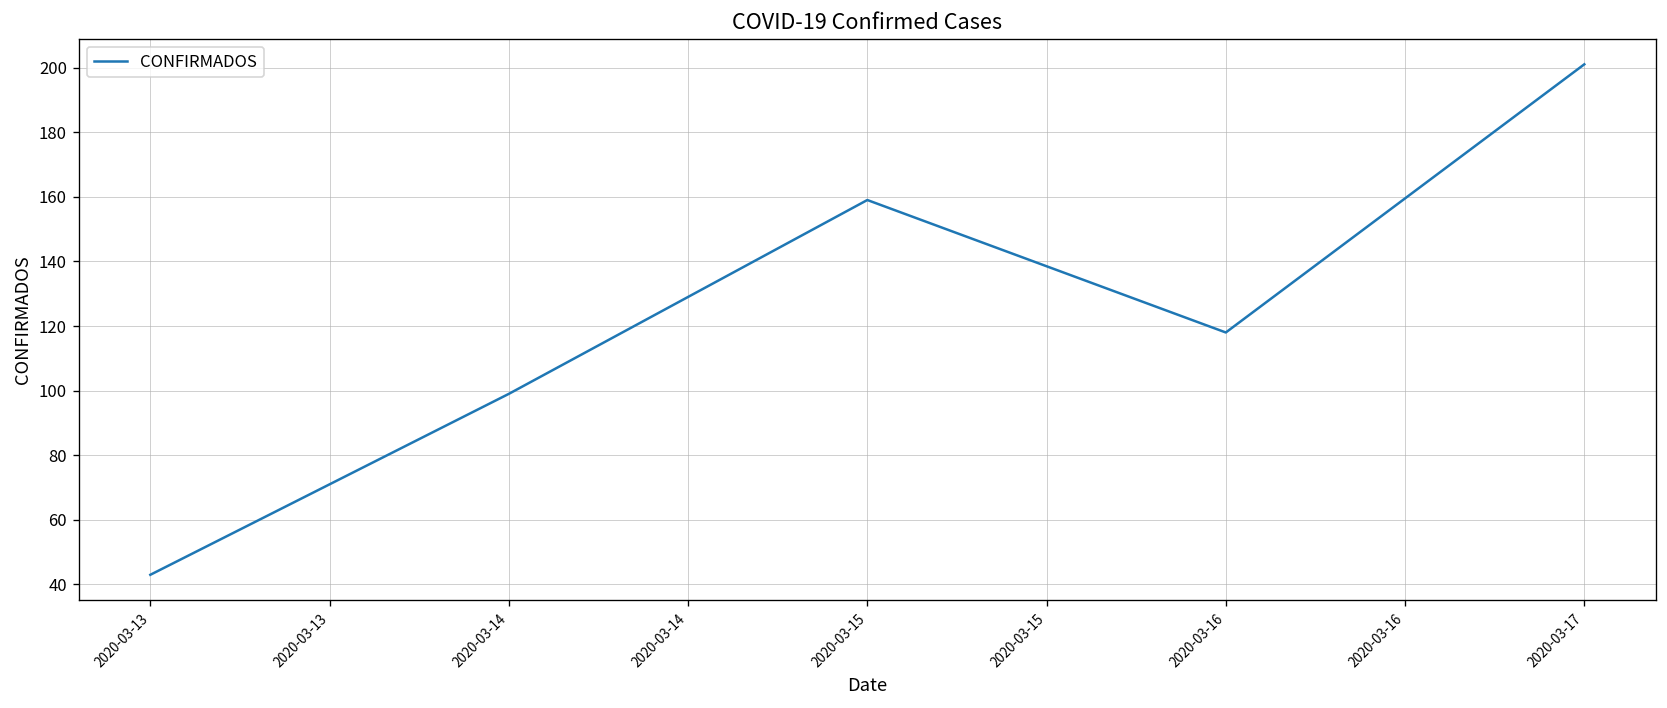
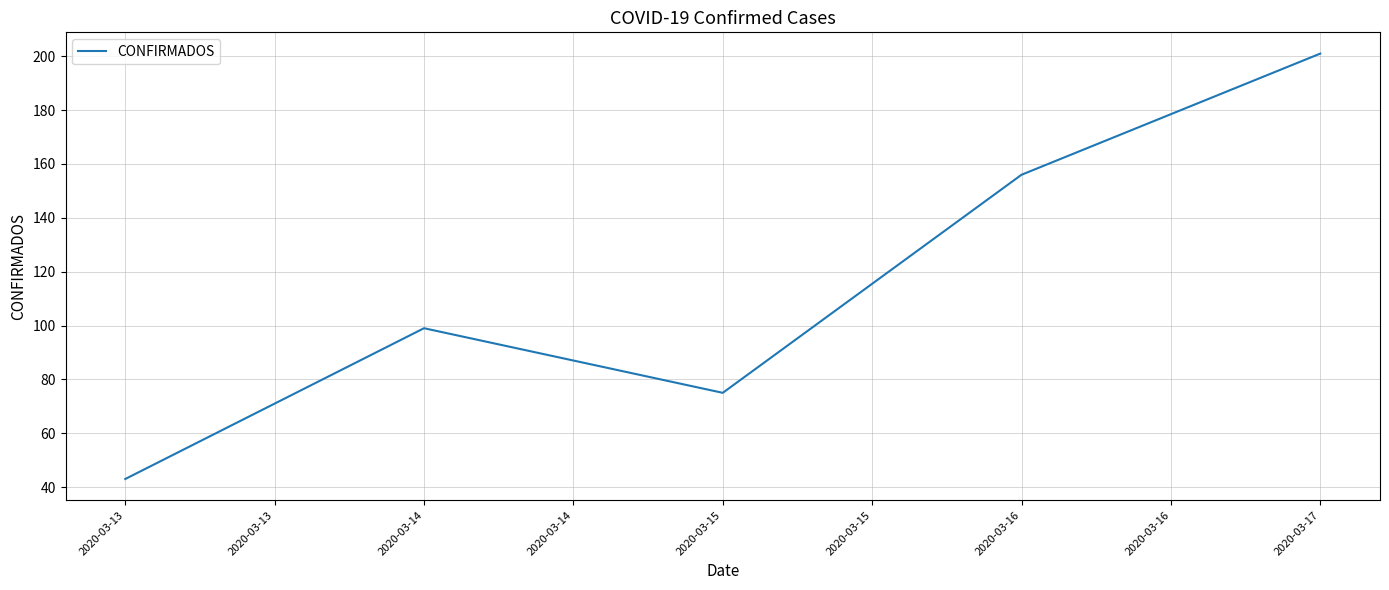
2020-03-15: 159 -> 75
2020-03-16: 118 -> 156
